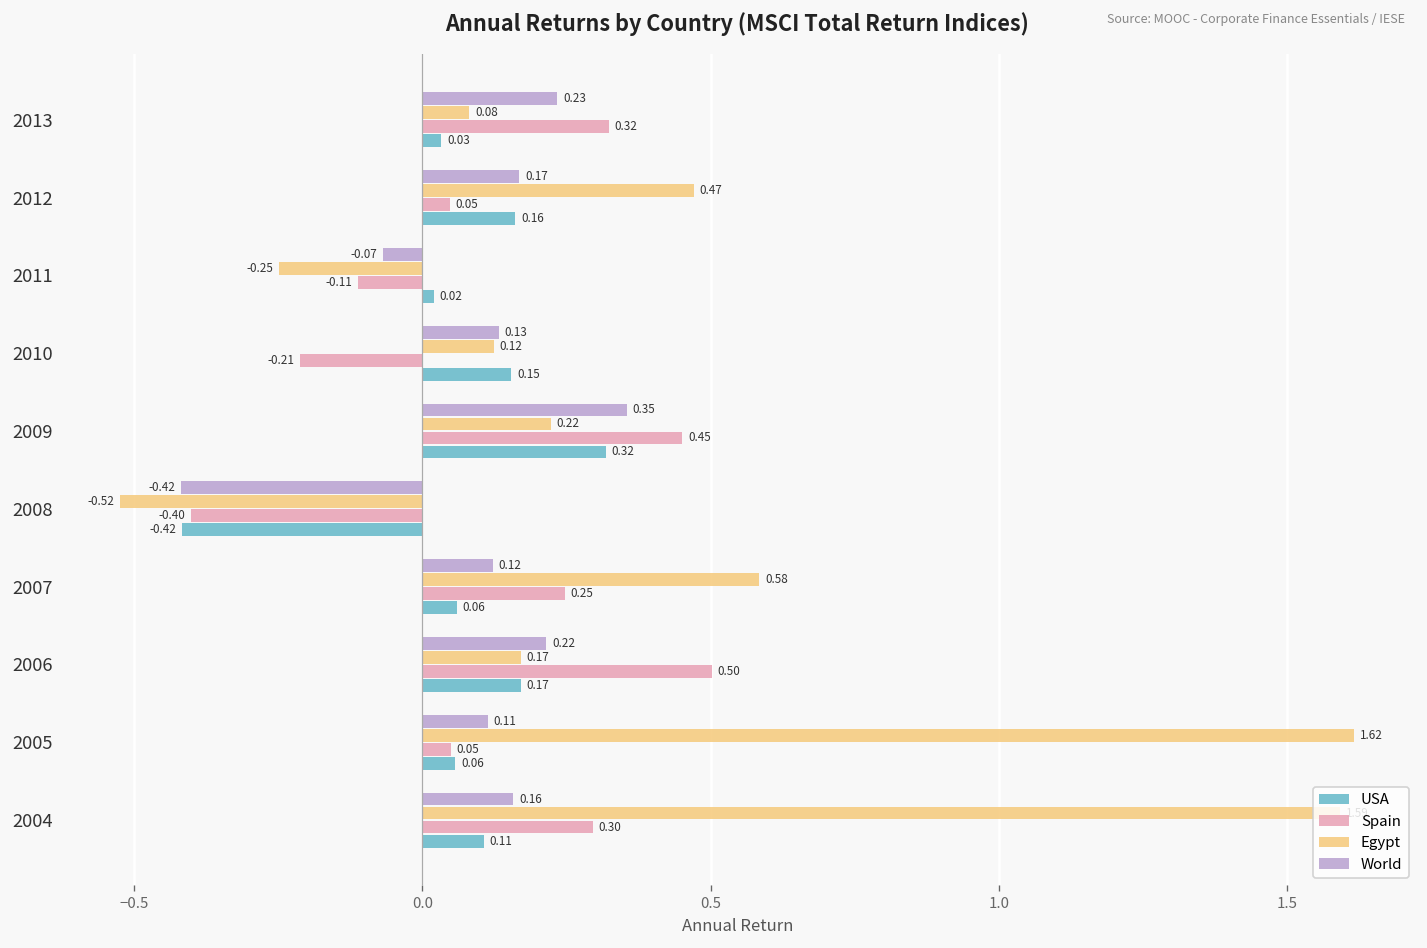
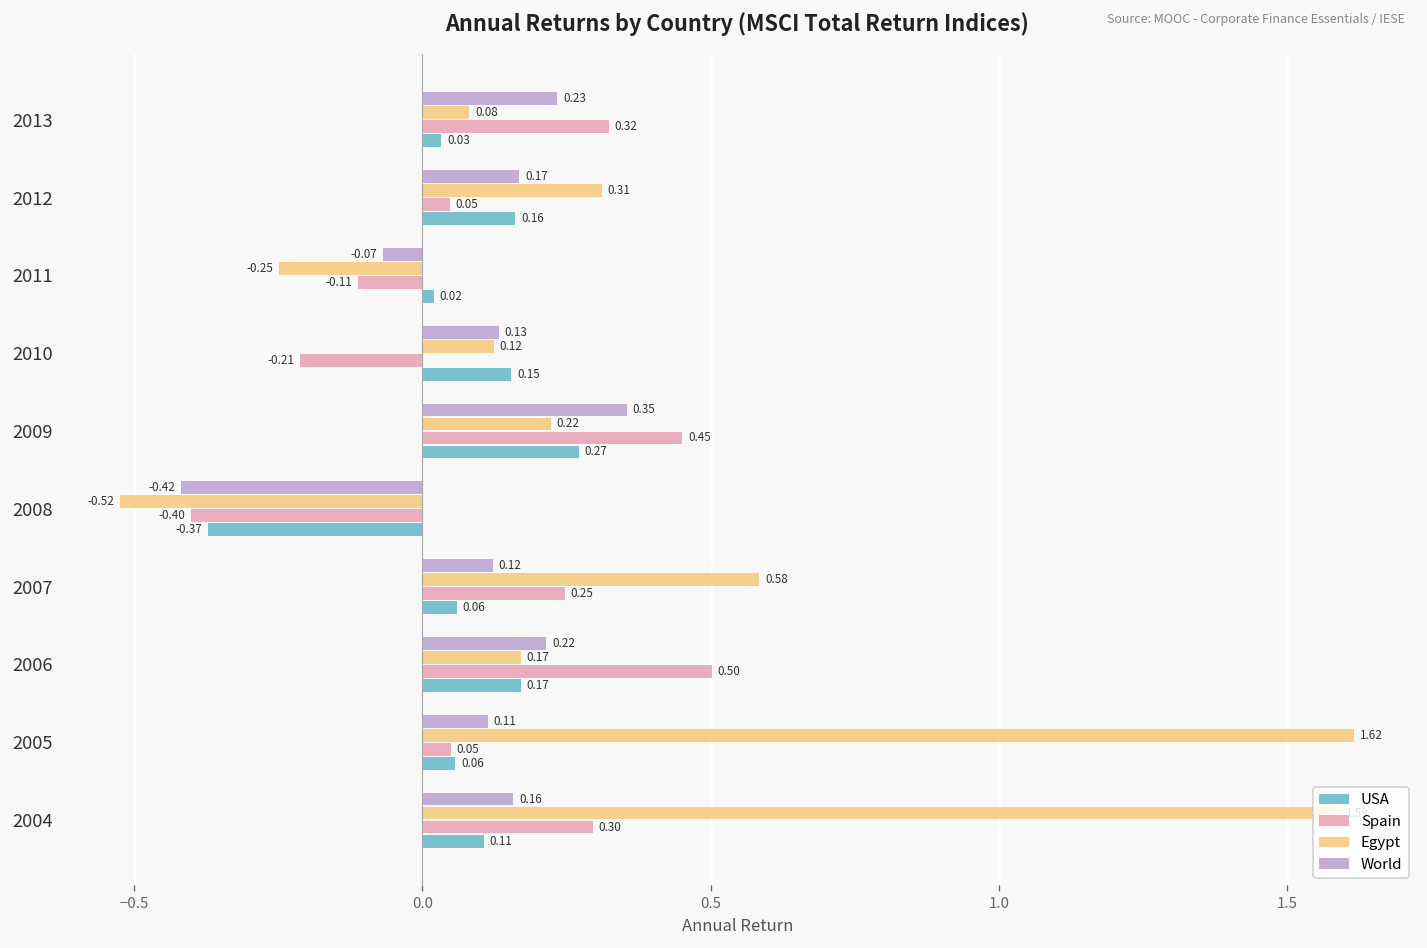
Egypt, 2012: 0.47 -> 0.31
USA, 2009: 0.32 -> 0.27
USA, 2008: -0.42 -> -0.37
